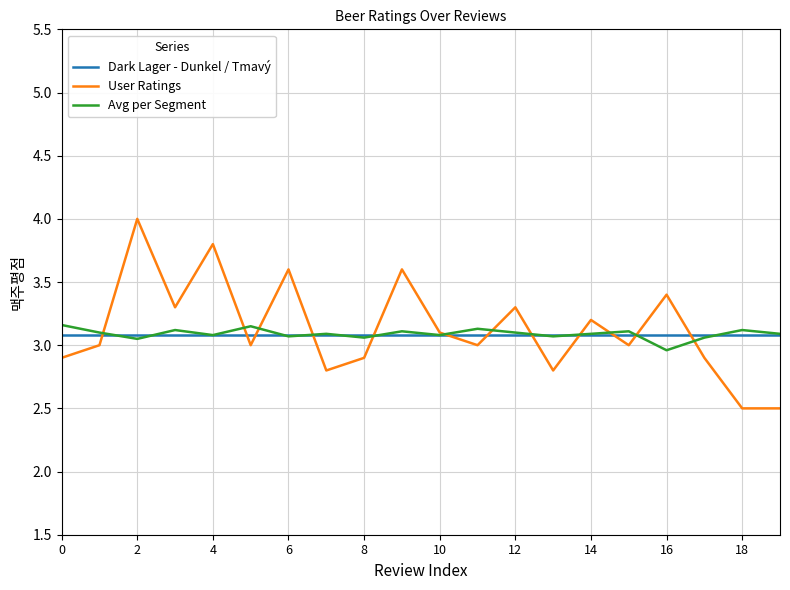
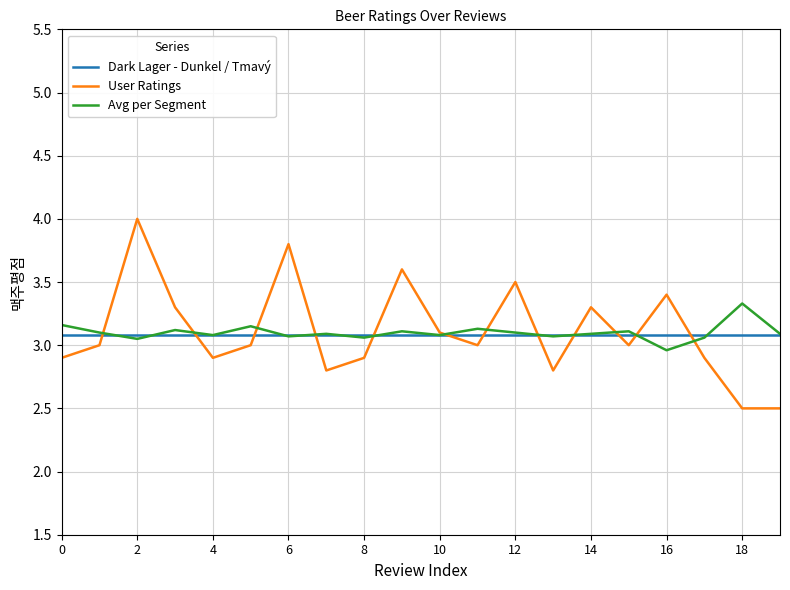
User Ratings, 4: 3.8 -> 2.9
User Ratings, 6: 3.6 -> 3.8
User Ratings, 12: 3.3 -> 3.5
User Ratings, 14: 3.2 -> 3.3
Avg per Segment, 18: 3.12 -> 3.33
